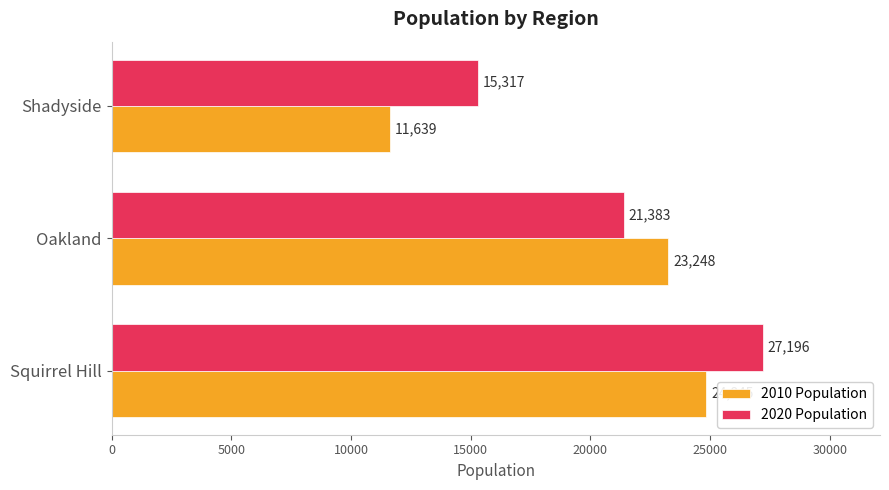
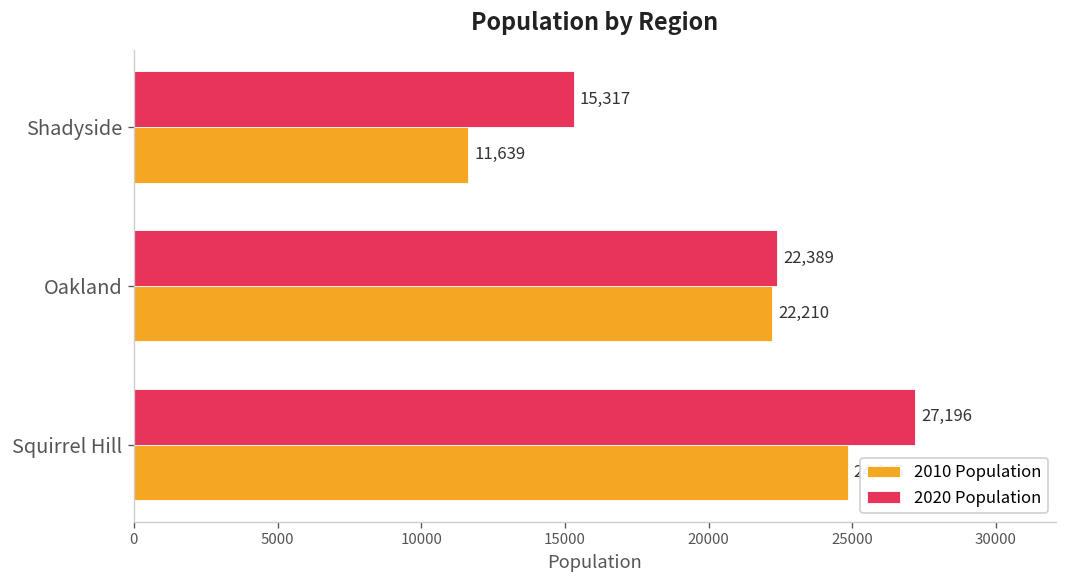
2020 Population, Oakland: 21,383 -> 22,389
2010 Population, Oakland: 23,248 -> 22,210
